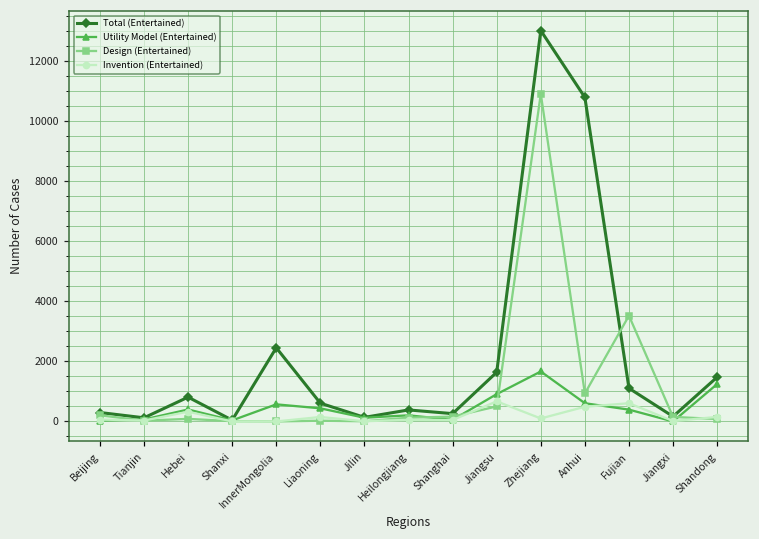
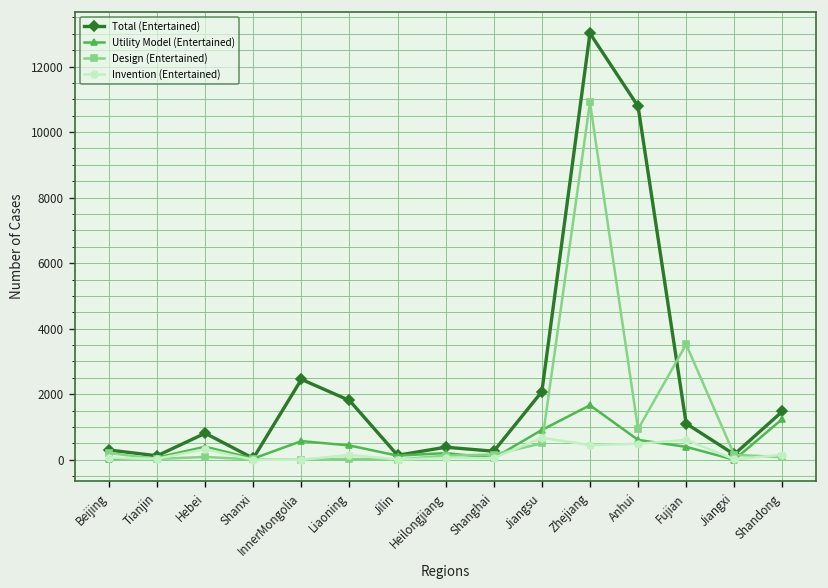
Total (Entertained), Liaoning: 600 -> 1800
Total (Entertained), Jiangsu: 1600 -> 2100
Invention (Entertained), Zhejiang: 100 -> 400
